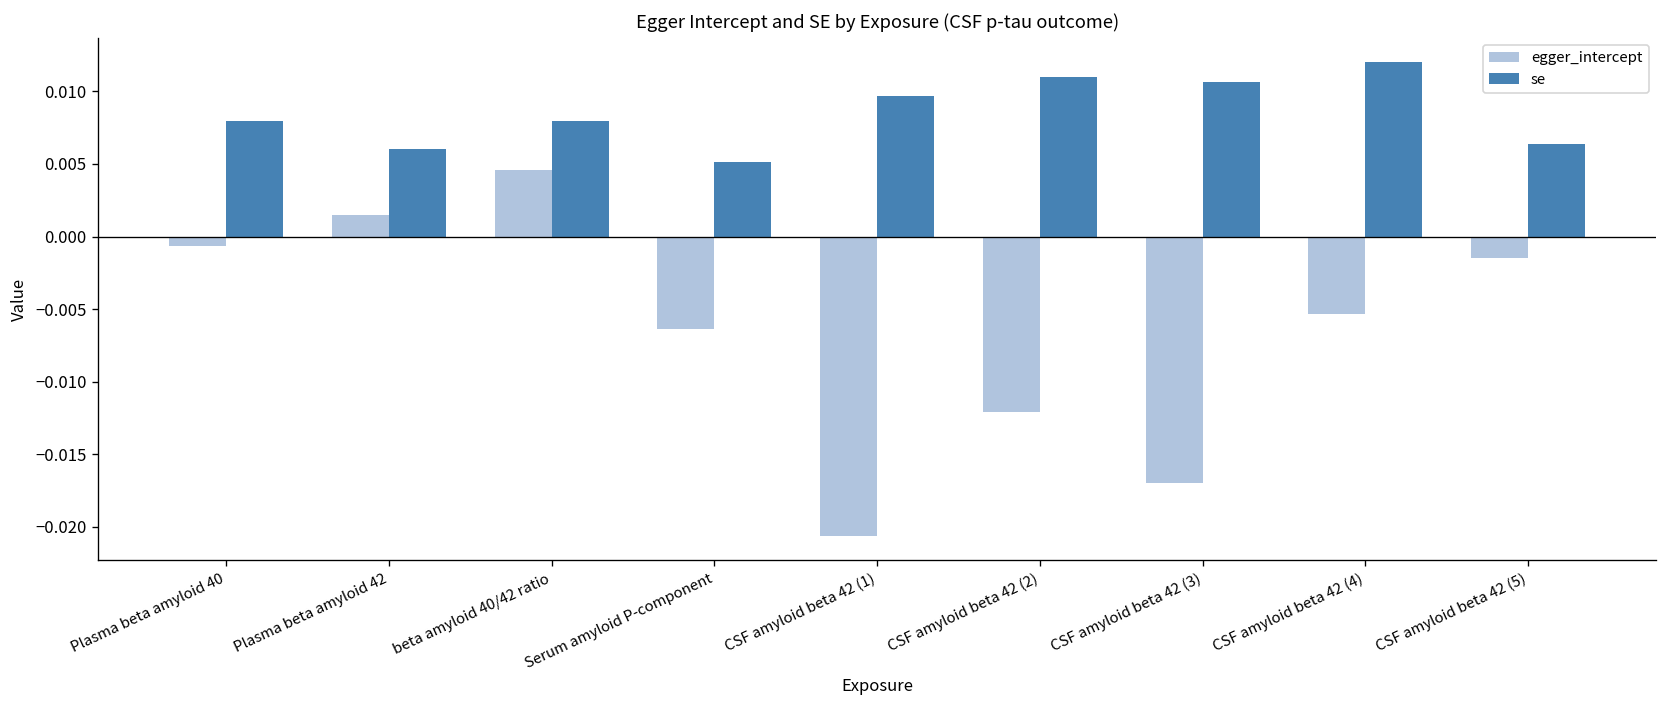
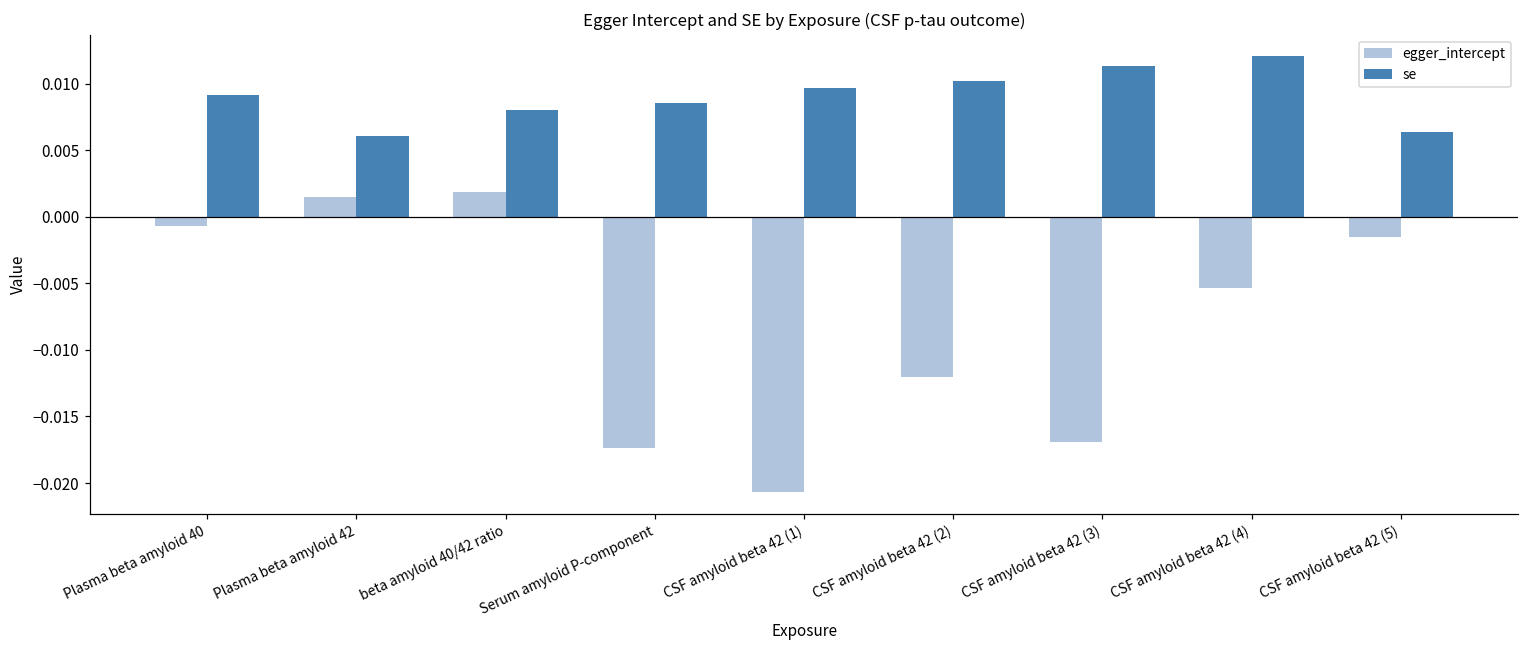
se, Plasma beta amyloid 40: 0.0079 -> 0.0091
egger_intercept, beta amyloid 40/42 ratio: 0.0046 -> 0.0019
egger_intercept, Serum amyloid P-component: -0.0064 -> -0.0174
se, Serum amyloid P-component: 0.0051 -> 0.0086
se, CSF amyloid beta 42 (2): 0.0110 -> 0.0102
se, CSF amyloid beta 42 (3): 0.0106 -> 0.0113
